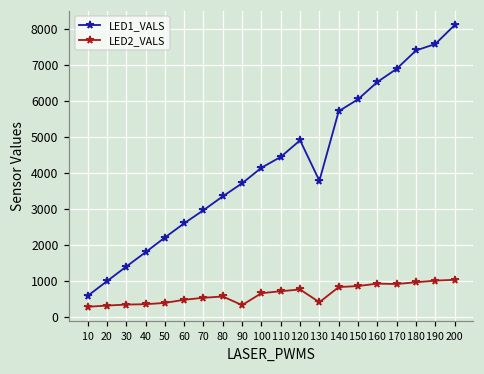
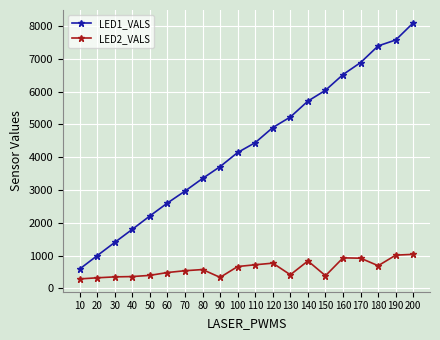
LED1_VALS, 130: 3800 -> 5200
LED2_VALS, 150: 900 -> 400
LED2_VALS, 180: 1000 -> 700
